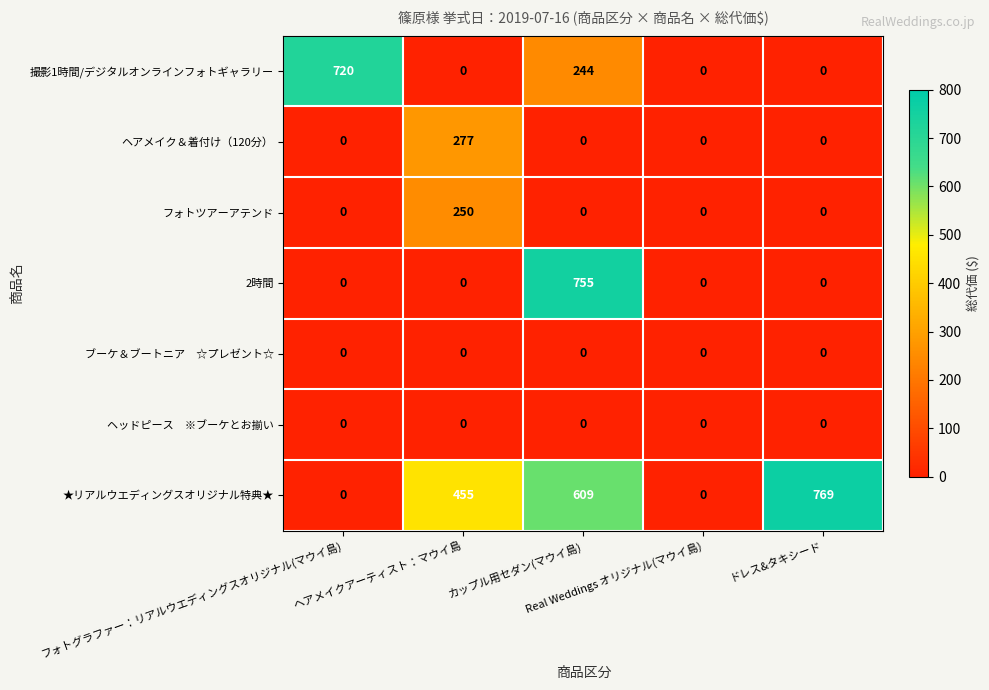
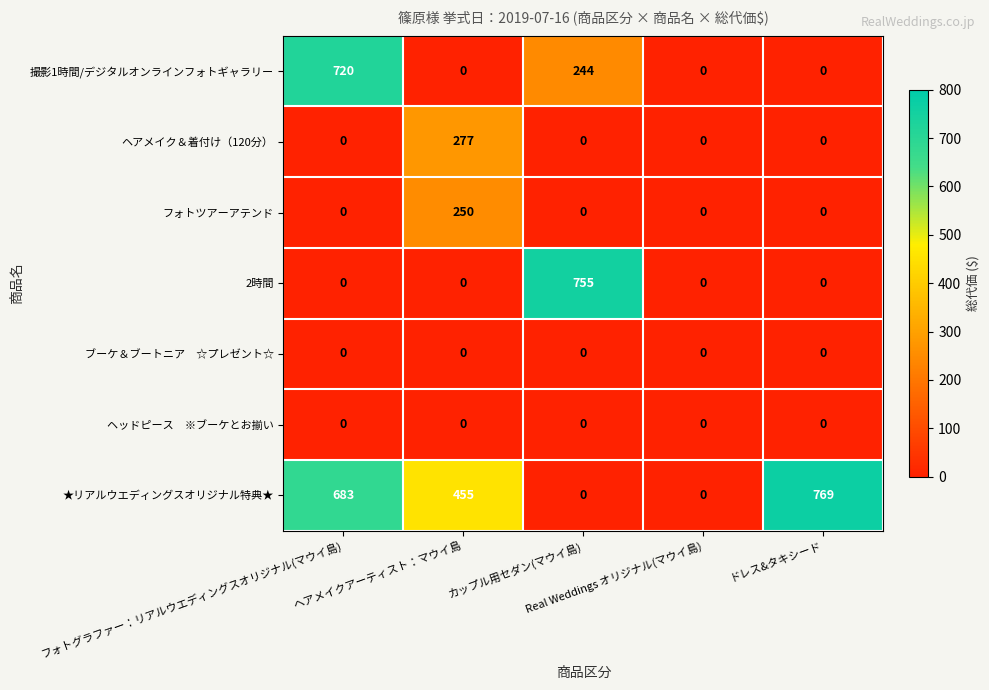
★リアルウエディングスオリジナル特典★, フォトグラファー：リアルウエディングスオリジナル(マウイ島): 0 -> 683
★リアルウエディングスオリジナル特典★, カップル用セダン(マウイ島): 609 -> 0
